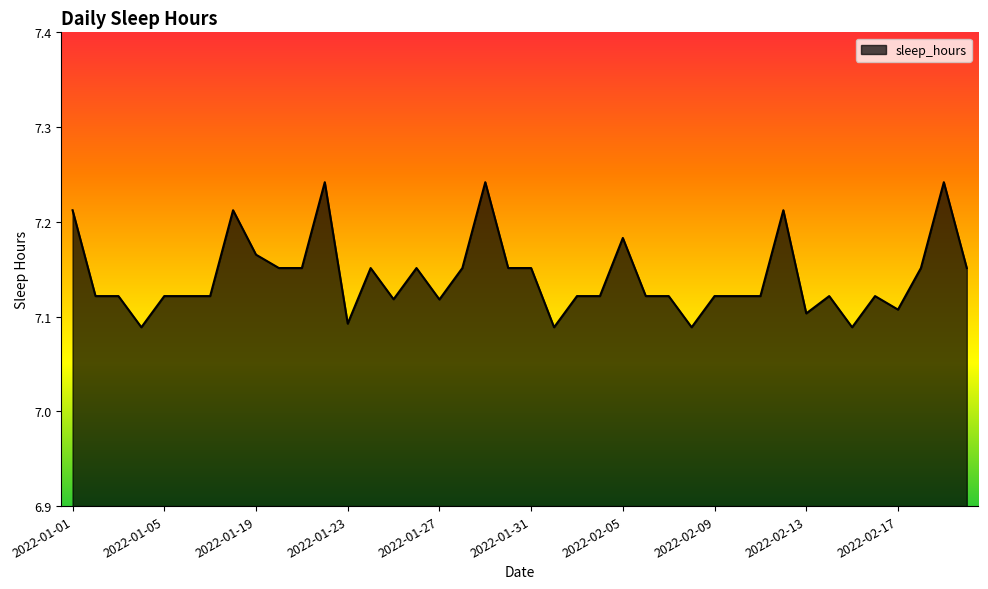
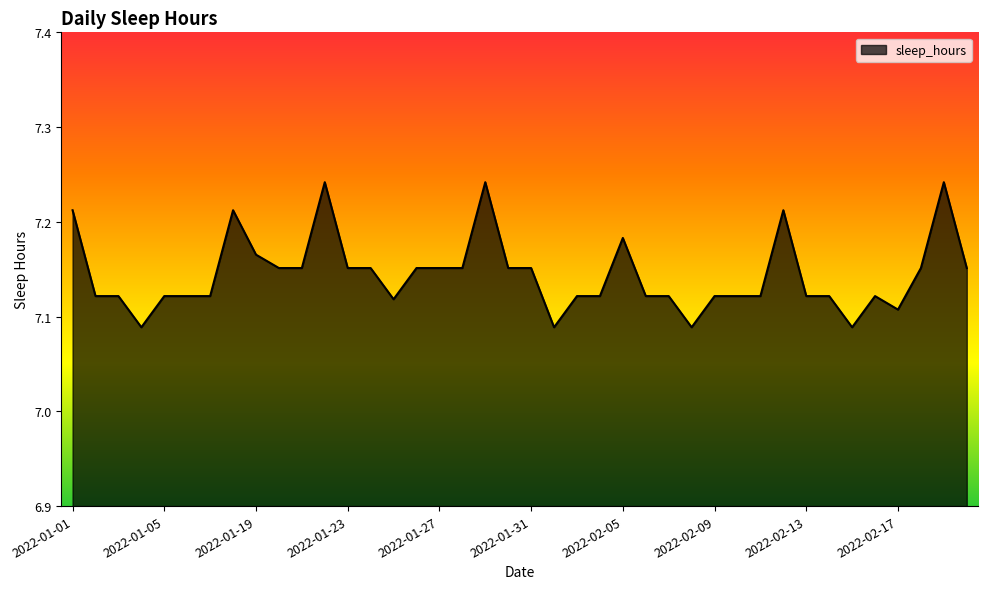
2022-01-23: 7.09 -> 7.15
2022-01-27: 7.12 -> 7.15
2022-02-13: 7.10 -> 7.12
